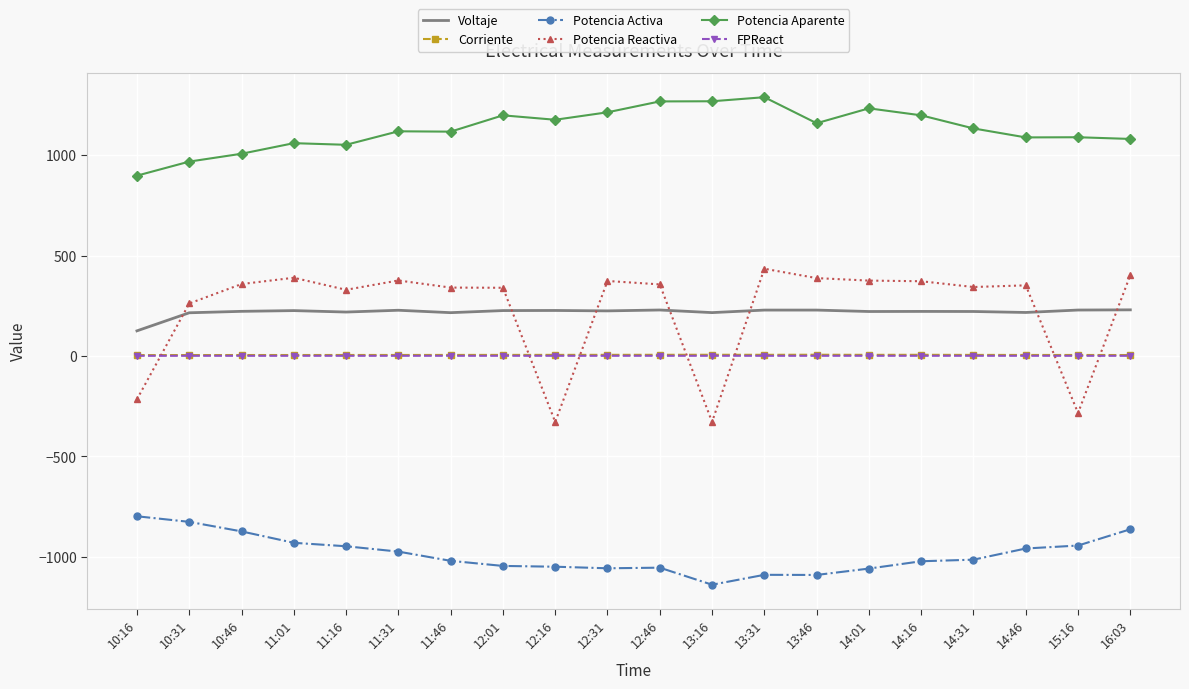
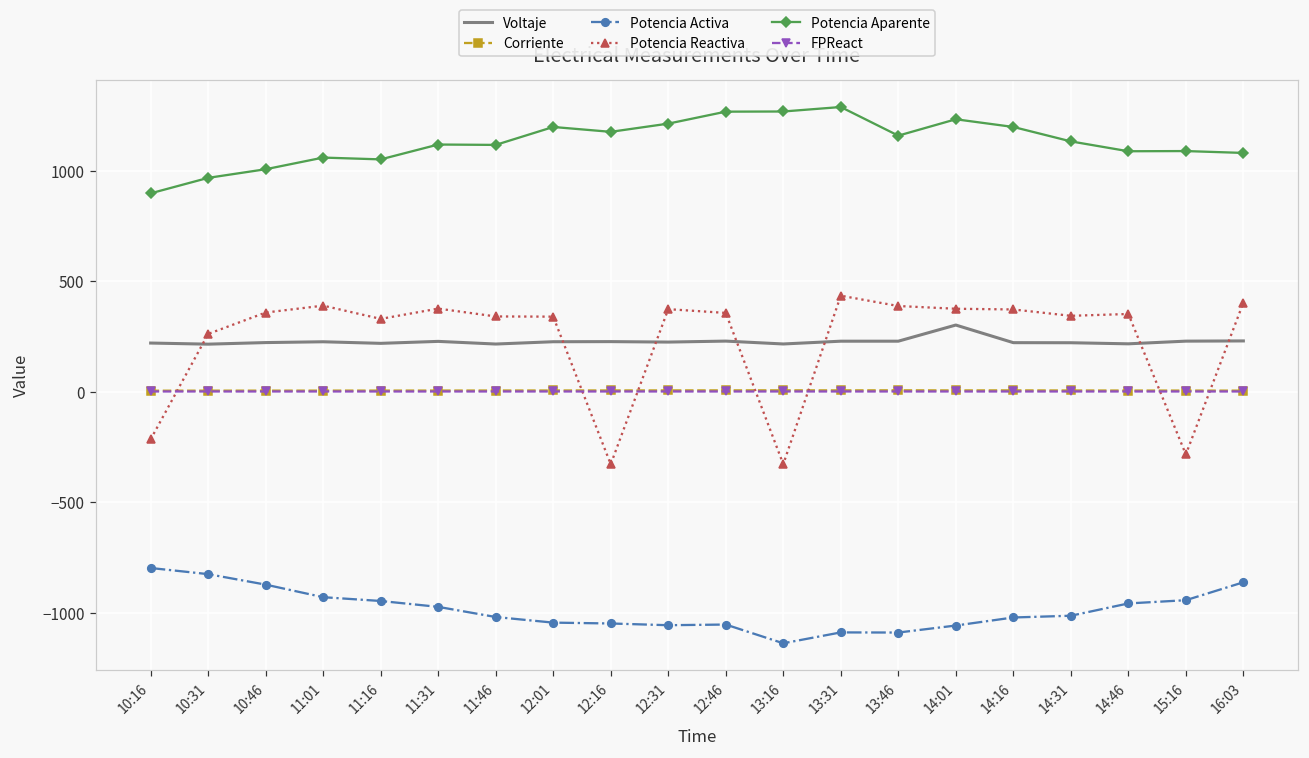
Voltaje, 10:16: 130 -> 220
Voltaje, 14:01: 220 -> 300
